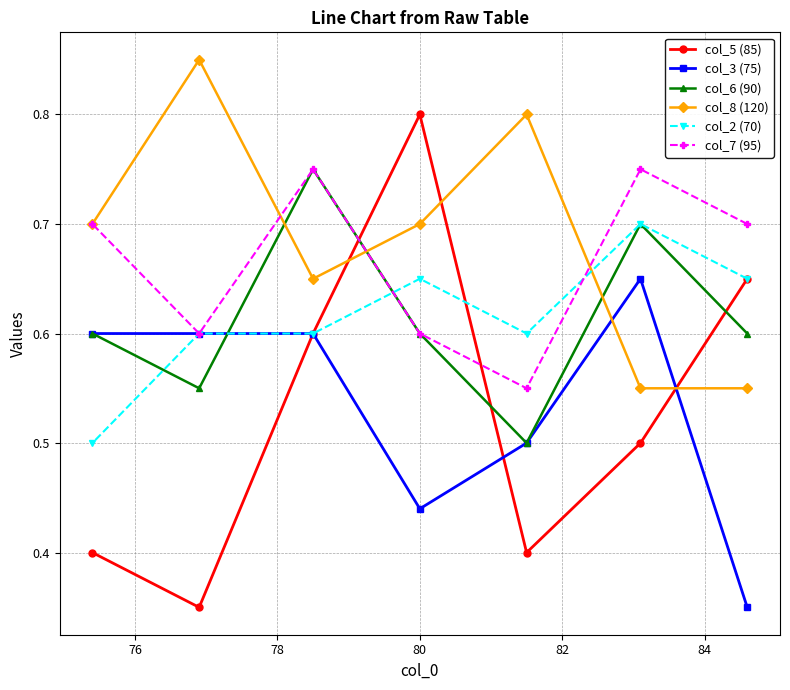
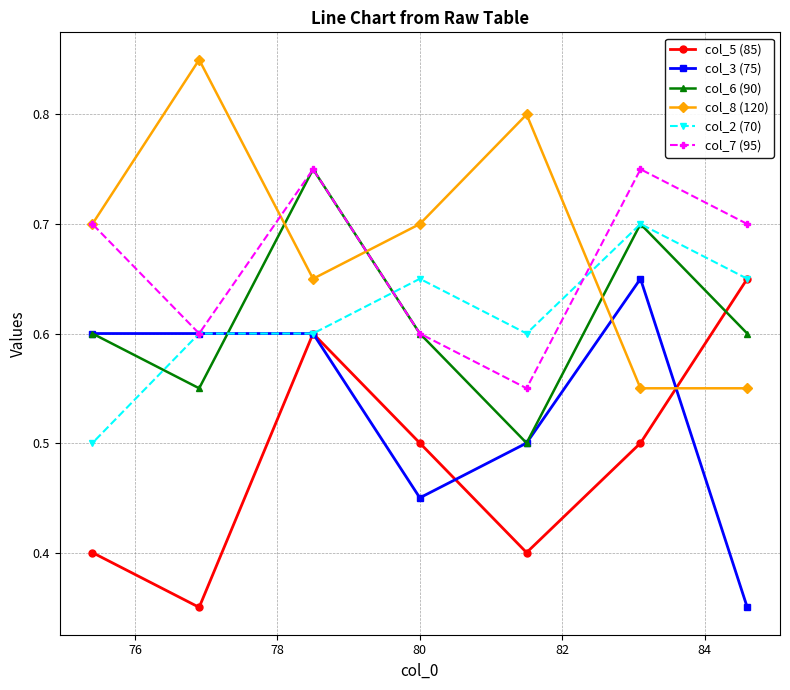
col_5 (85), 80: 0.8 -> 0.5
col_3 (75), 80: 0.44 -> 0.45
